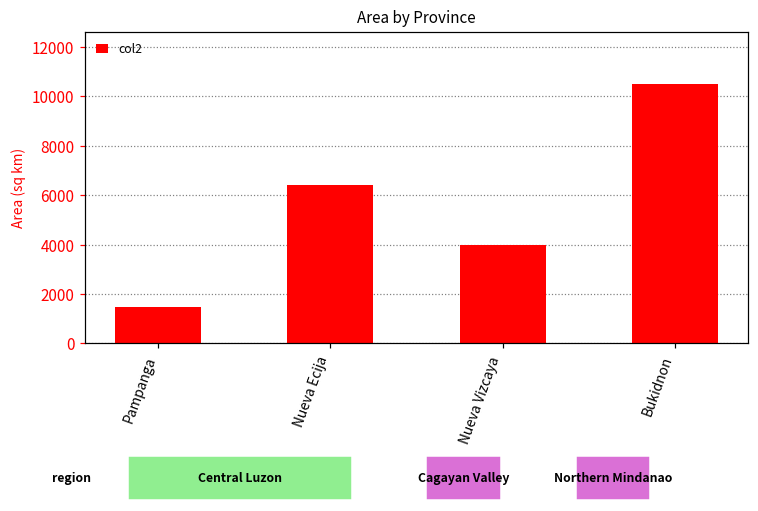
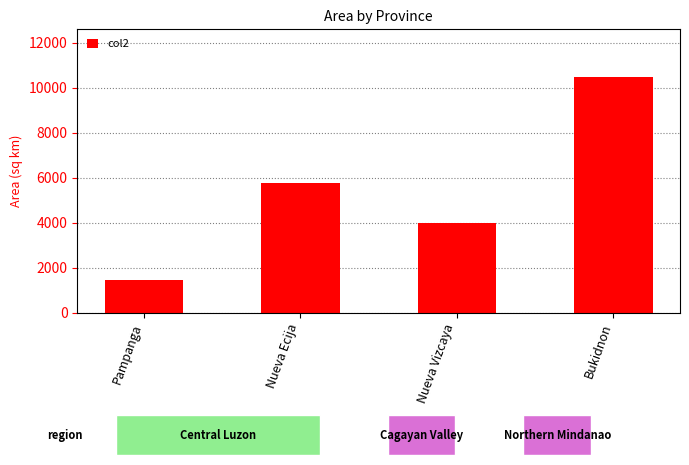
Nueva Ecija: 6400 -> 5800
